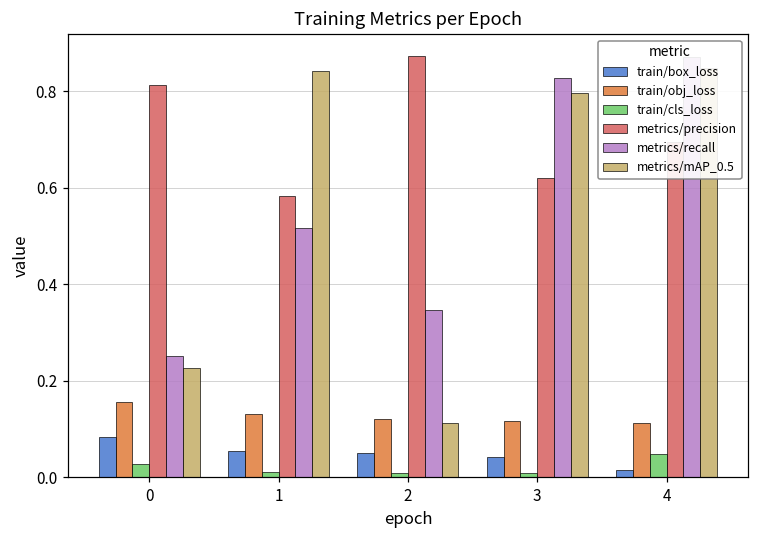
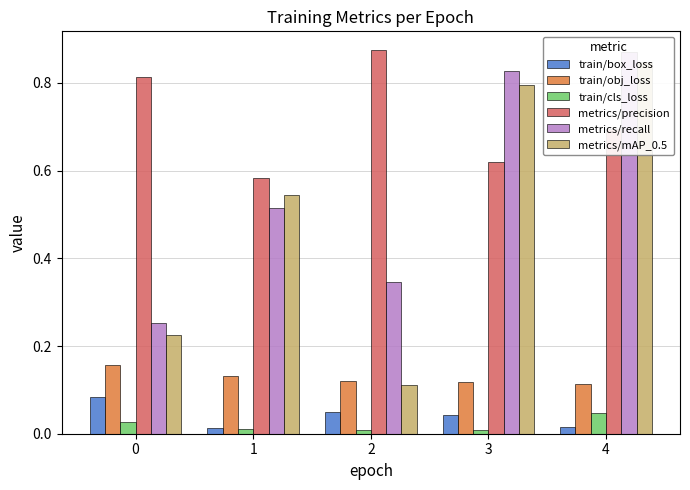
train/box_loss, 1: 0.05 -> 0.01
metrics/mAP_0.5, 1: 0.84 -> 0.55
